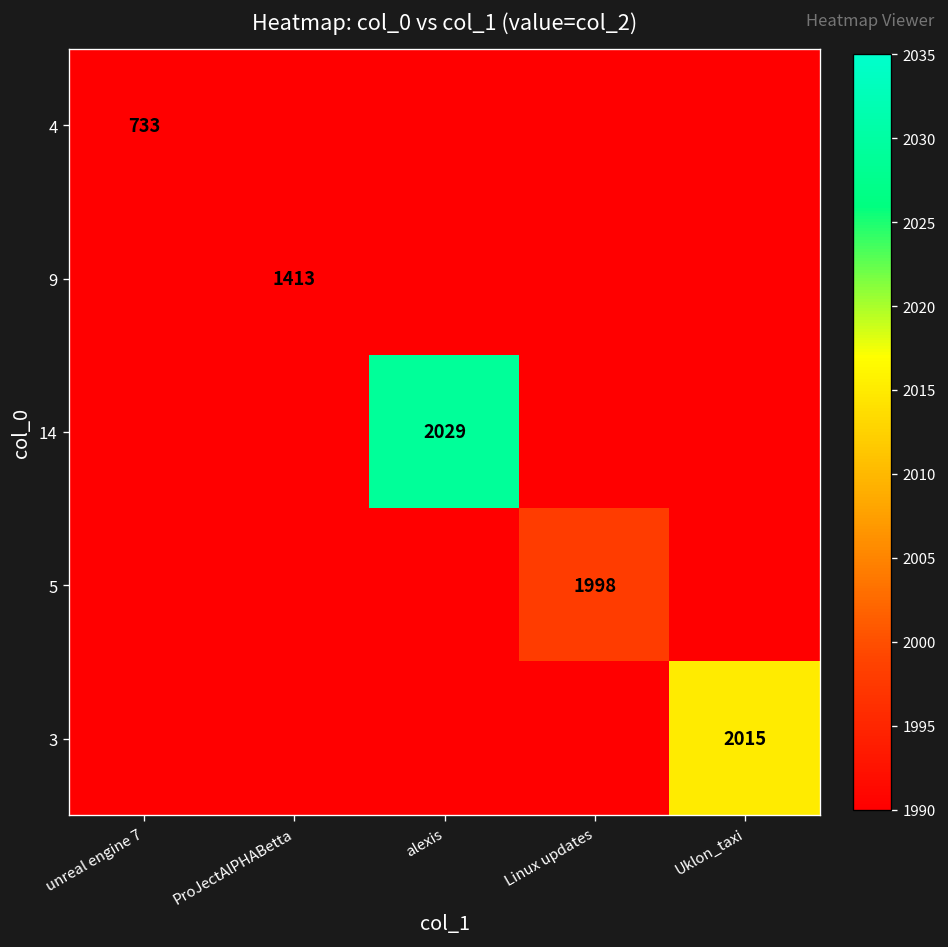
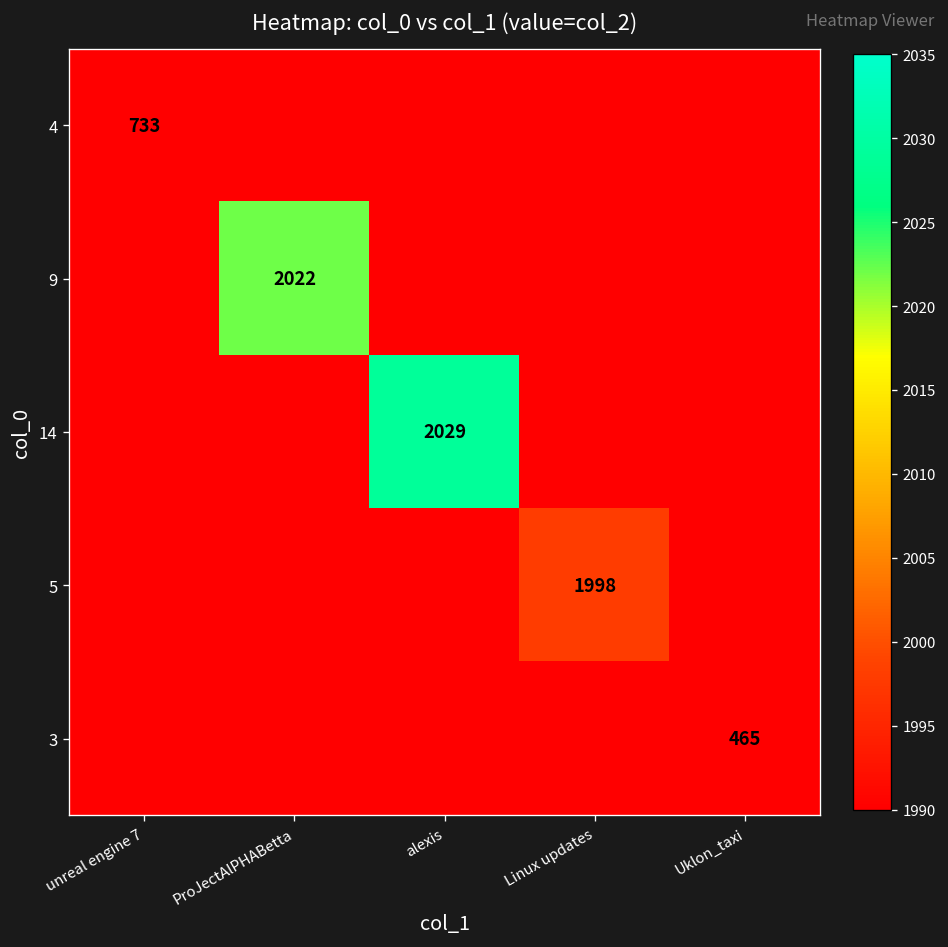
9, ProJectAlPHABetta: 1413 -> 2022
3, Uklon_taxi: 2015 -> 465
